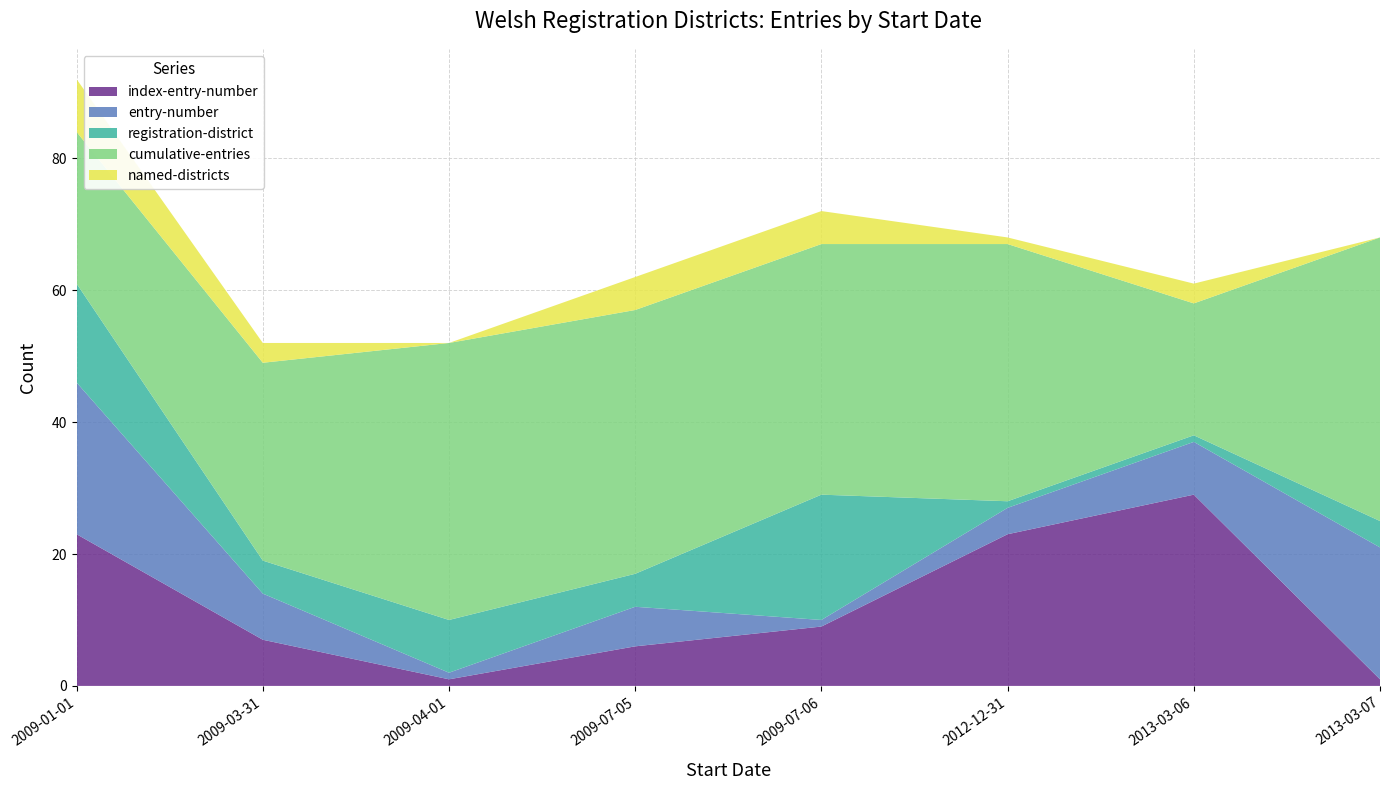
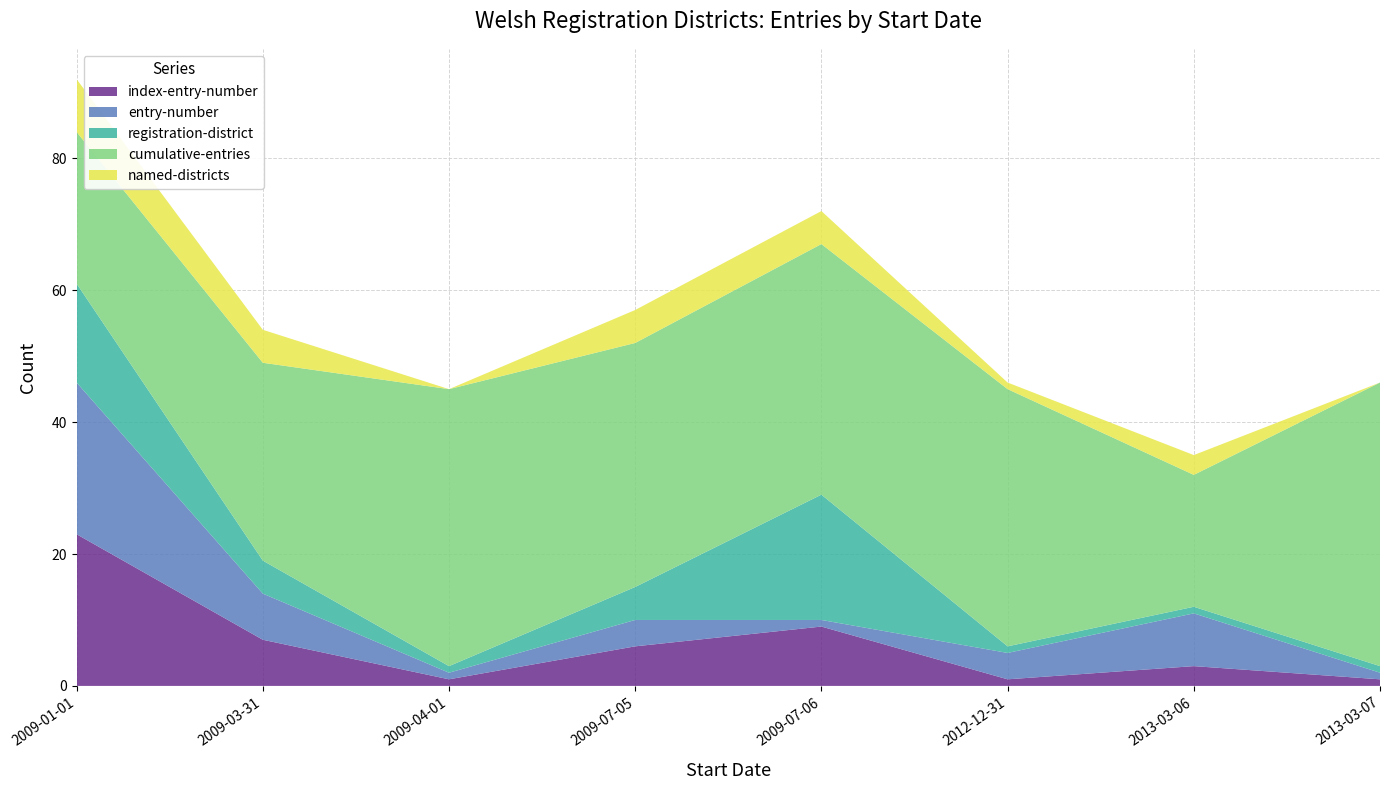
named-districts, 2009-03-31: 3 -> 5
registration-district, 2009-04-01: 8 -> 1
entry-number, 2009-07-05: 6 -> 4
cumulative-entries, 2009-07-05: 40 -> 37
index-entry-number, 2012-12-31: 23 -> 1
index-entry-number, 2013-03-06: 29 -> 3
entry-number, 2013-03-07: 20 -> 1
registration-district, 2013-03-07: 4 -> 1
